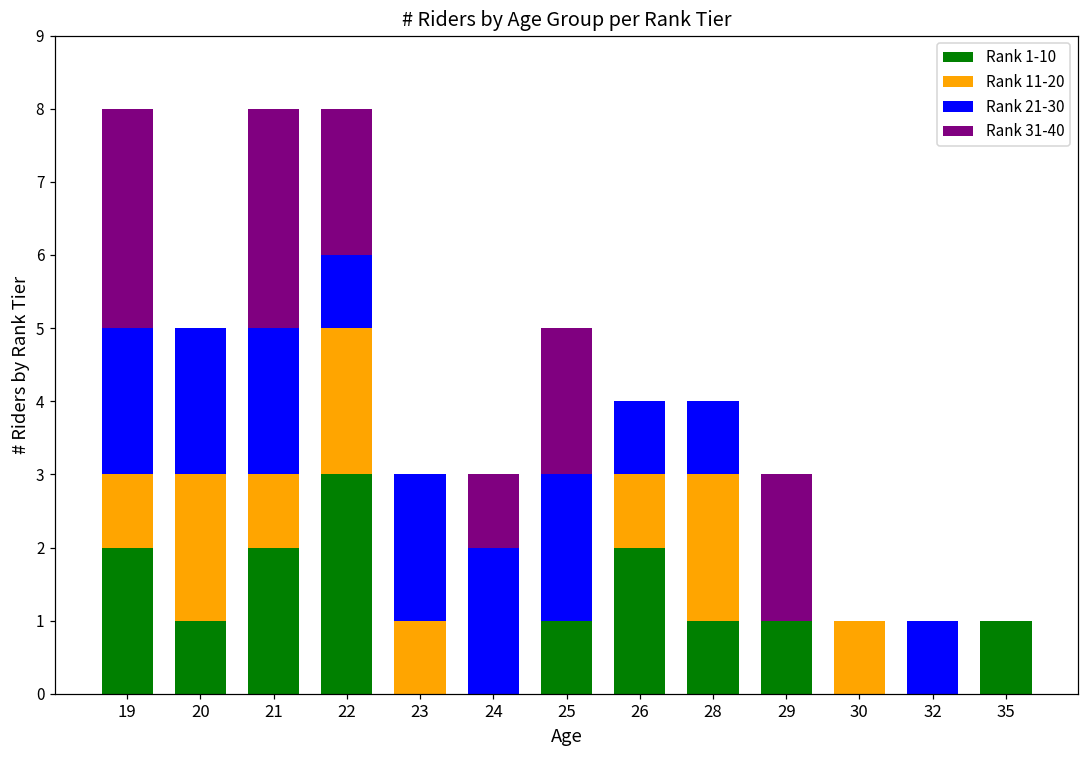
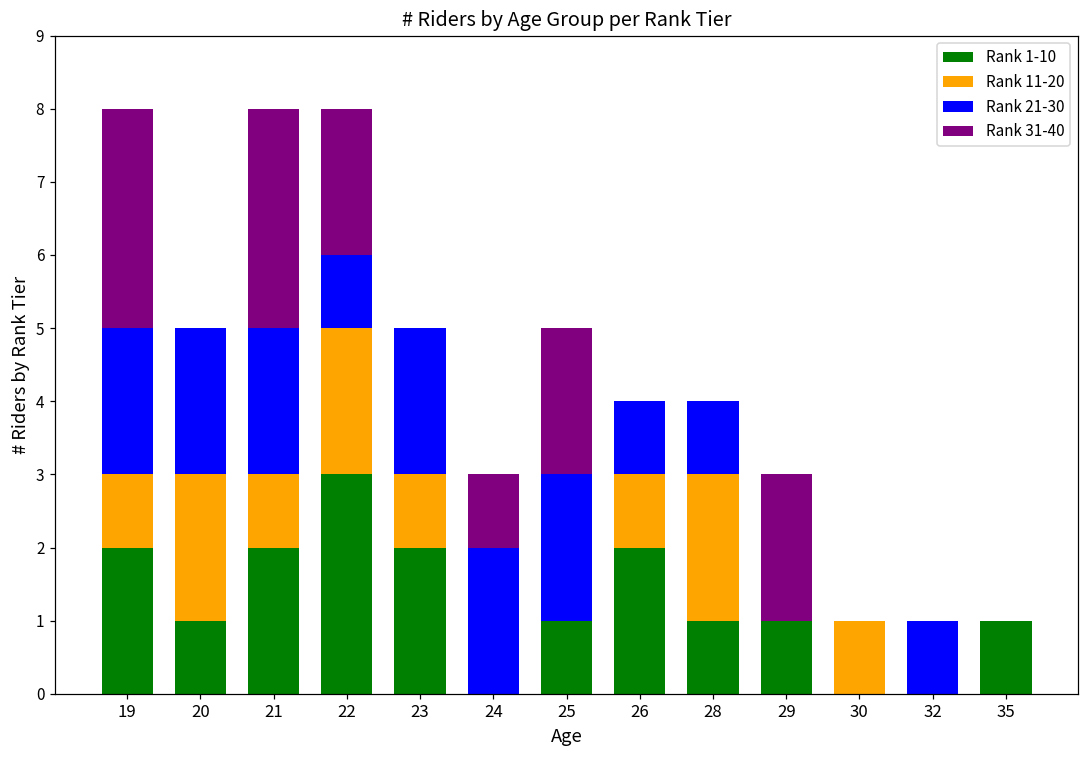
Rank 1-10, 23: 0 -> 2
